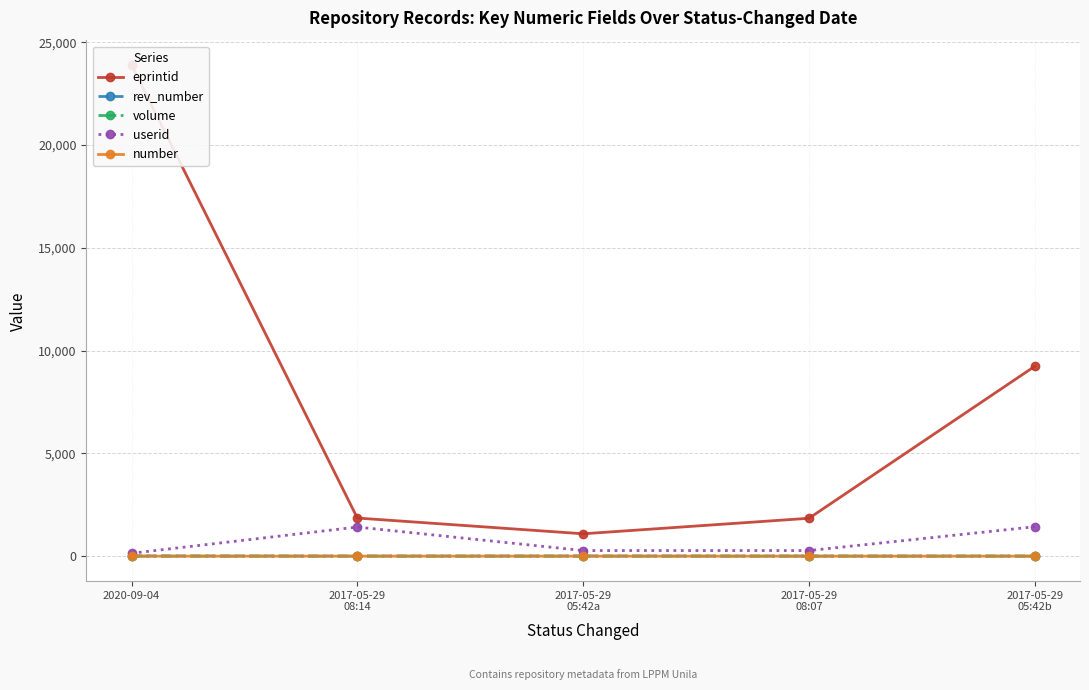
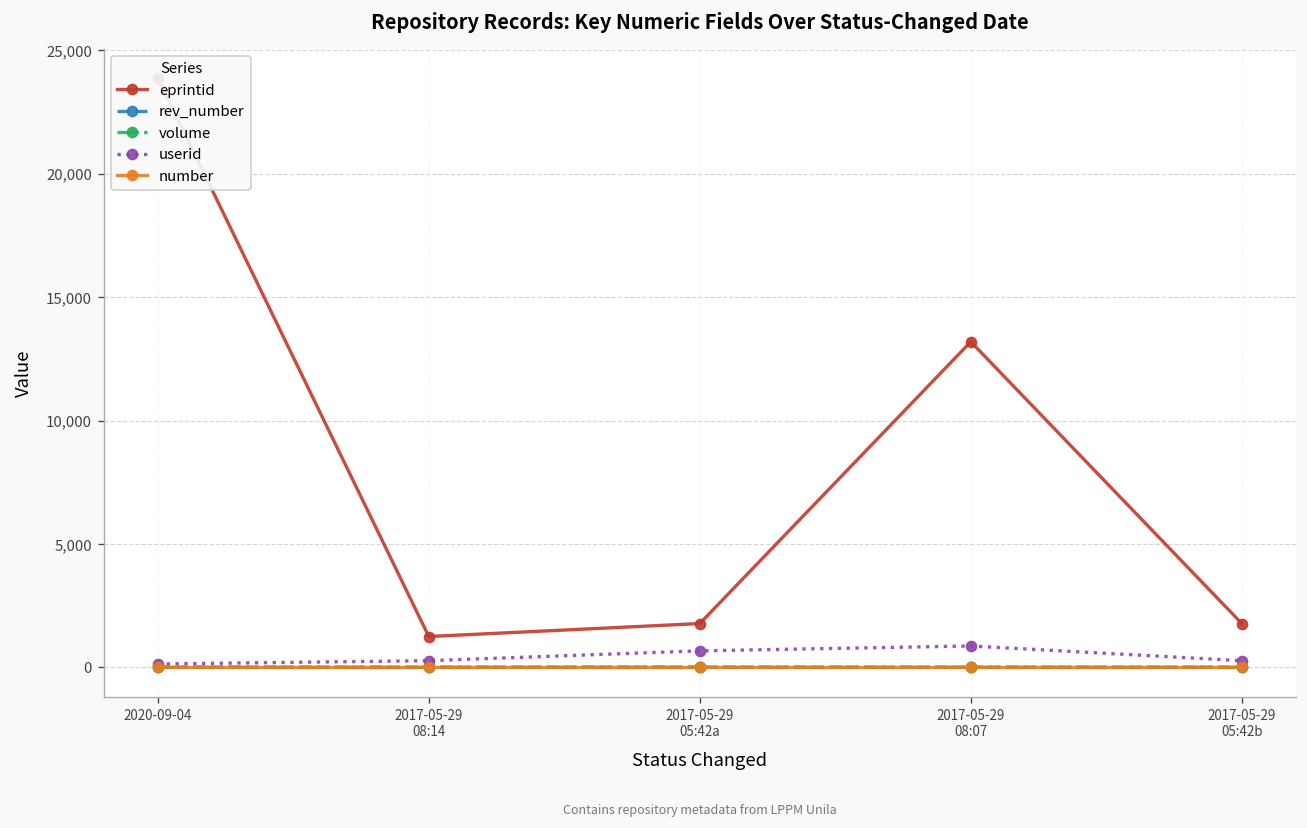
eprintid, 2017-05-29 08:14: 1,900 -> 1,300
userid, 2017-05-29 08:14: 1,400 -> 300
eprintid, 2017-05-29 05:42a: 1,100 -> 1,800
userid, 2017-05-29 05:42a: 300 -> 700
eprintid, 2017-05-29 08:07: 1,800 -> 13,200
userid, 2017-05-29 08:07: 300 -> 900
eprintid, 2017-05-29 05:42b: 9,200 -> 1,800
userid, 2017-05-29 05:42b: 1,400 -> 300
